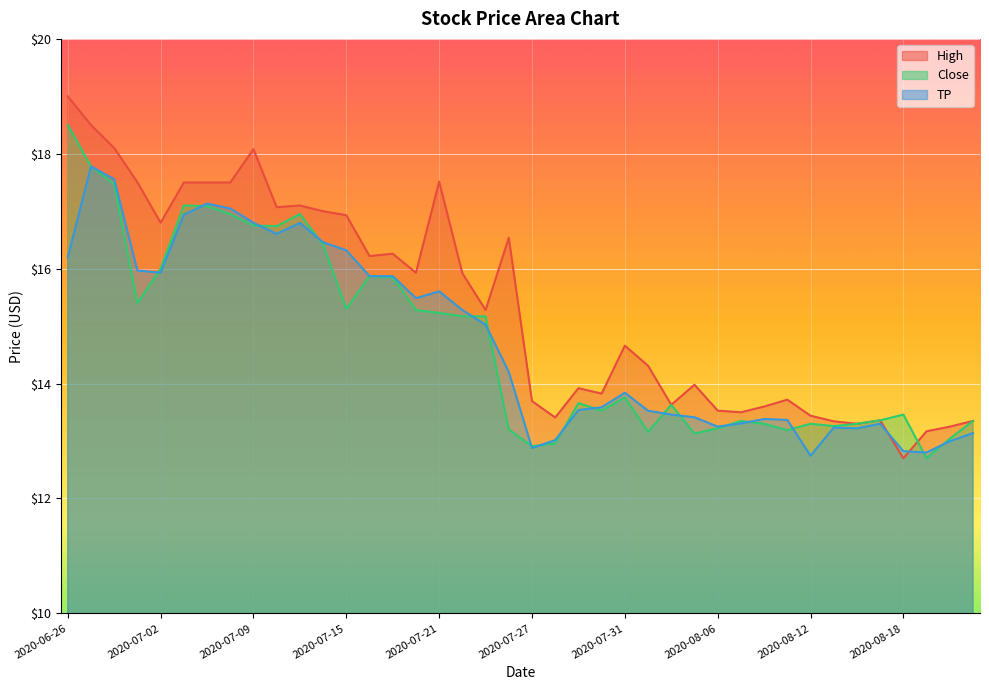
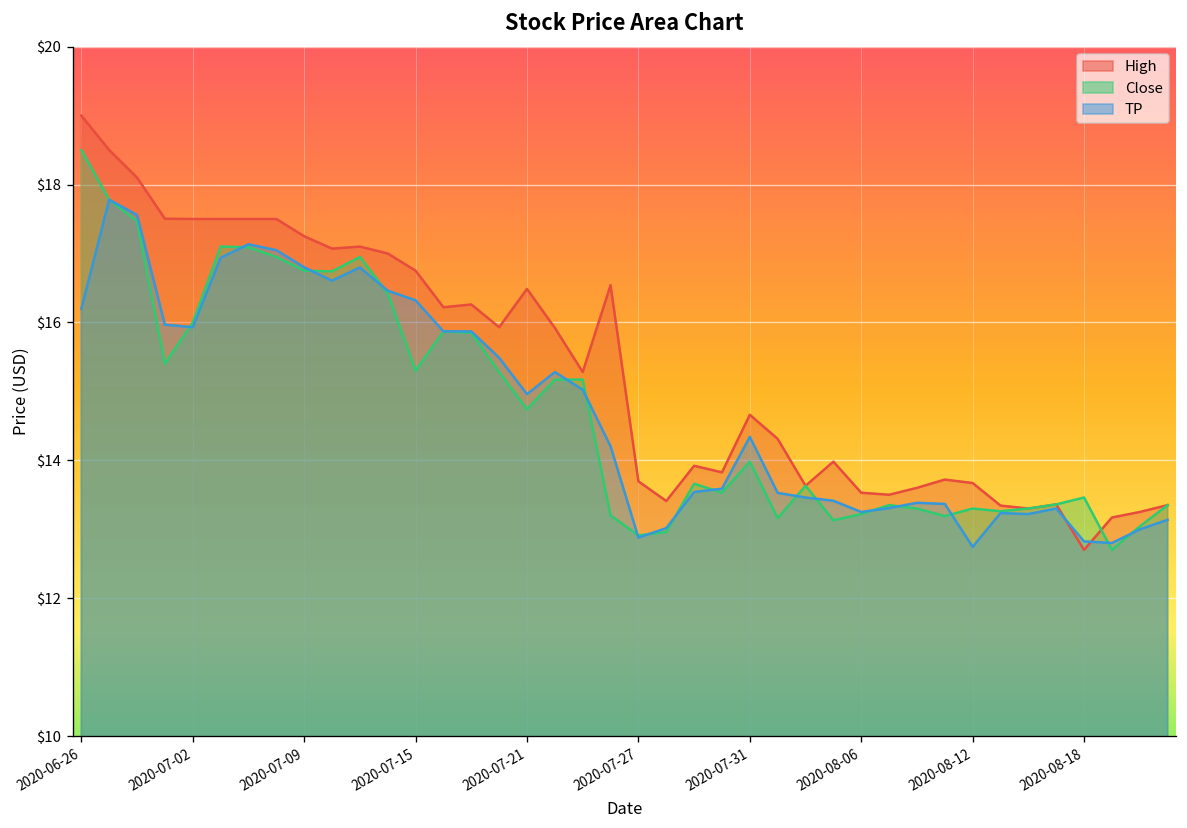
High, 2020-07-02: $16.8 -> $17.5
High, 2020-07-09: $18.1 -> $17.3
High, 2020-07-15: $16.9 -> $16.8
High, 2020-07-21: $17.5 -> $16.5
Close, 2020-07-21: $15.2 -> $14.7
TP, 2020-07-21: $15.6 -> $15.0
Close, 2020-07-31: $13.8 -> $14.0
TP, 2020-07-31: $13.8 -> $14.3
High, 2020-08-12: $13.4 -> $13.7
